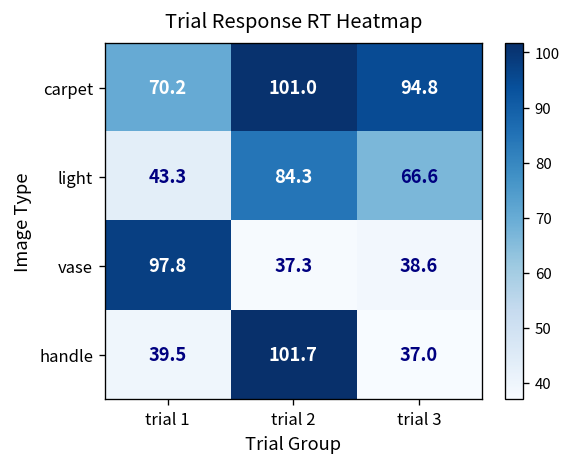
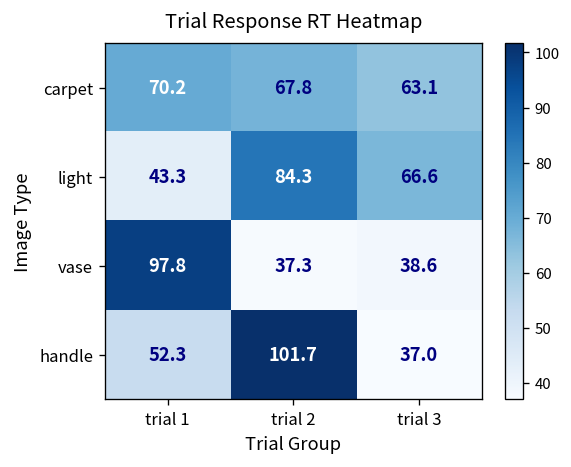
carpet, trial 2: 101.0 -> 67.8
carpet, trial 3: 94.8 -> 63.1
handle, trial 1: 39.5 -> 52.3
